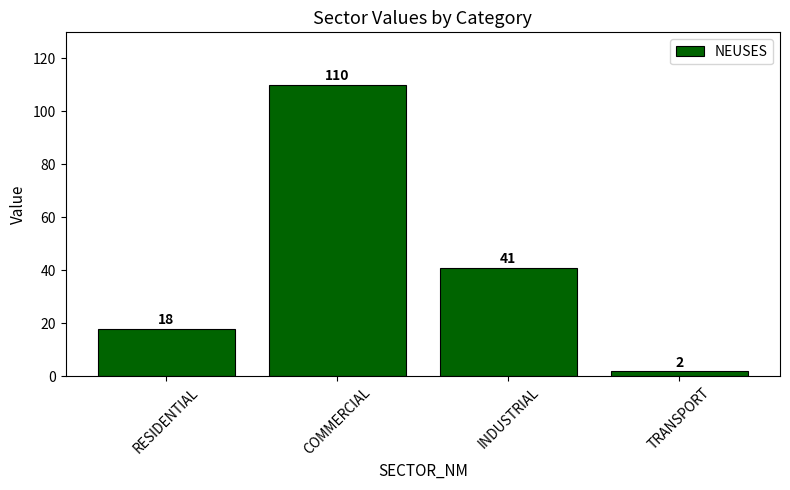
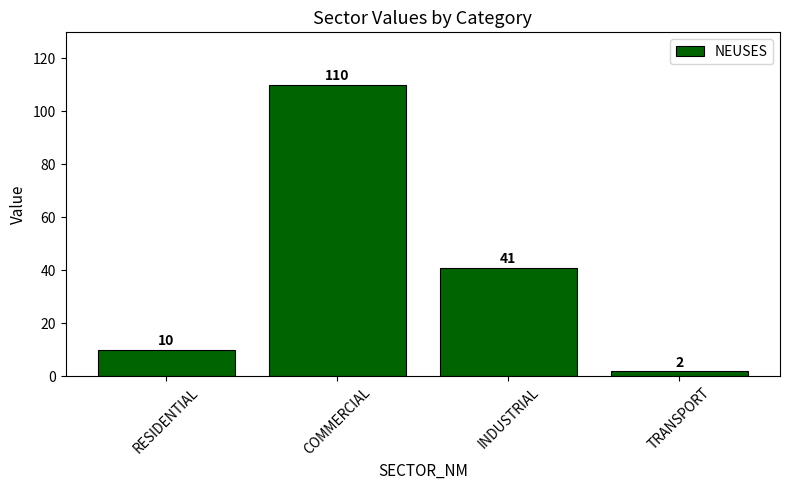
RESIDENTIAL: 18 -> 10
